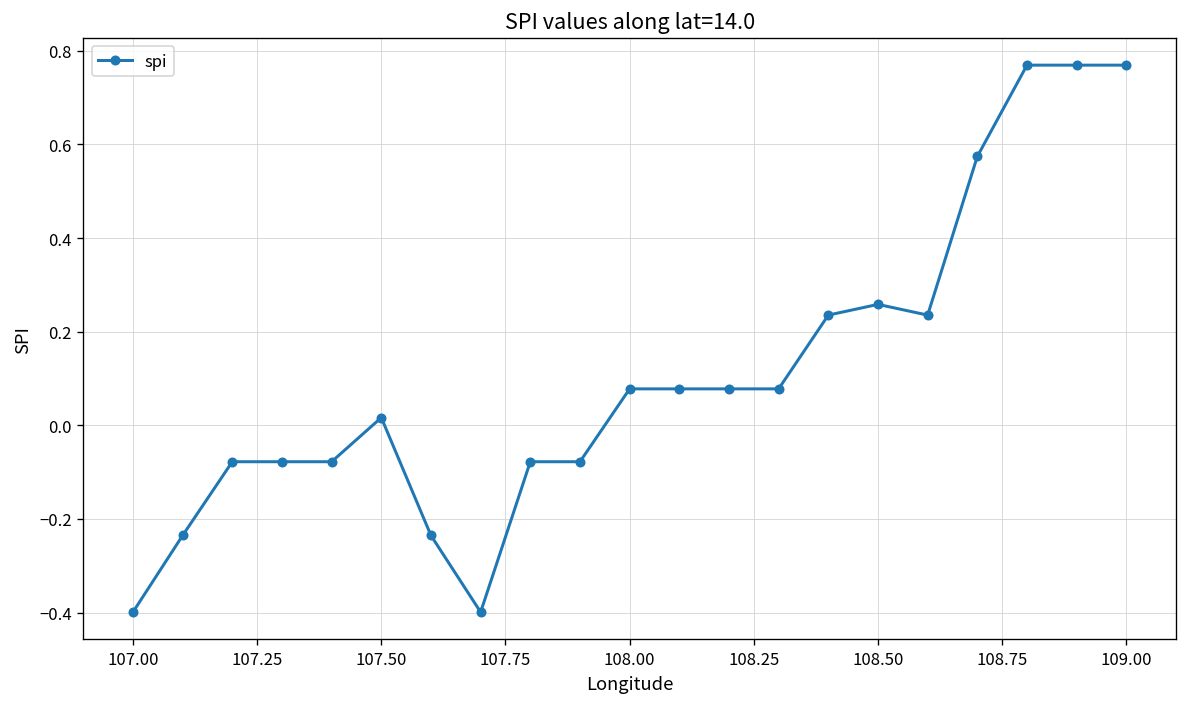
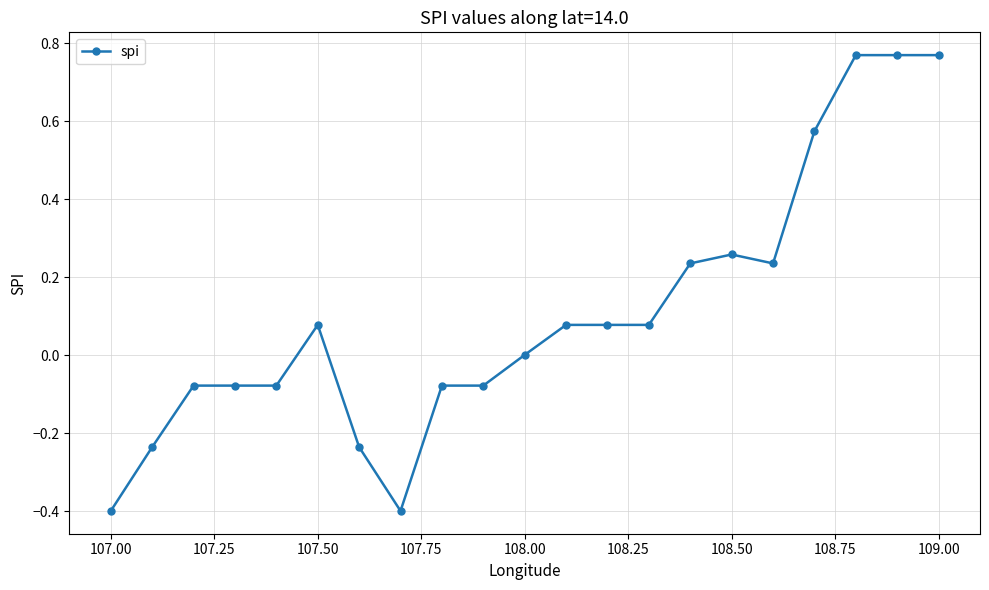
107.50: 0.02 -> 0.08
108.00: 0.08 -> 0.00
